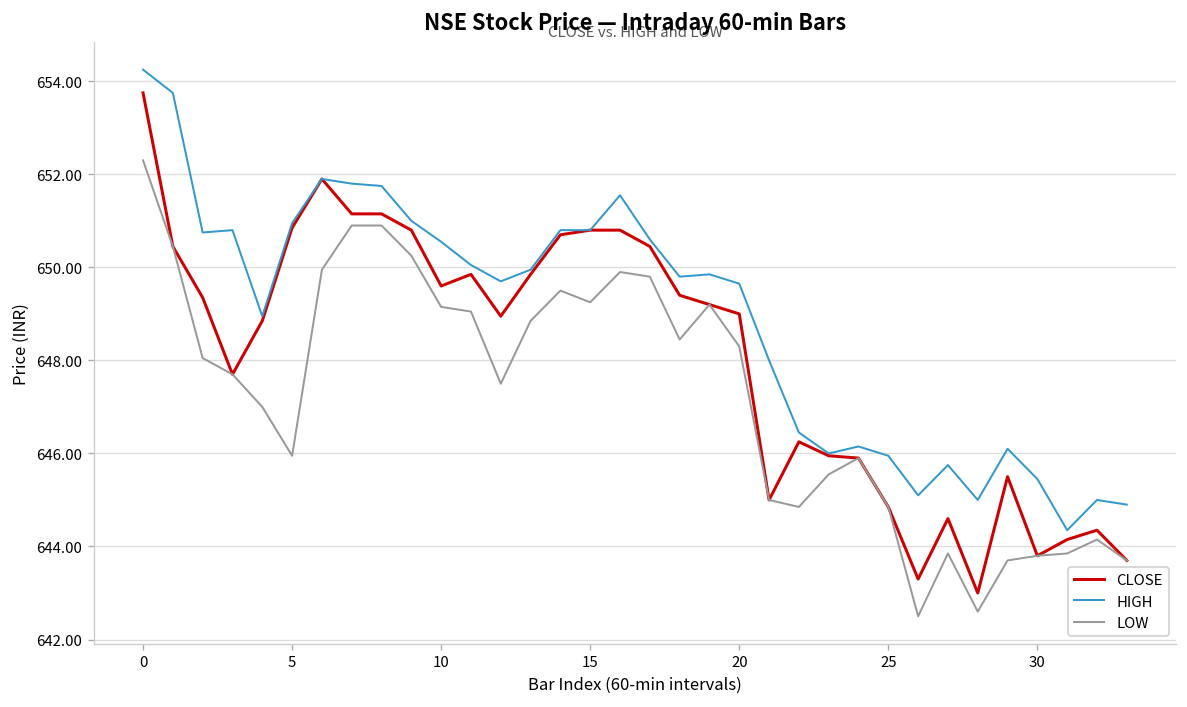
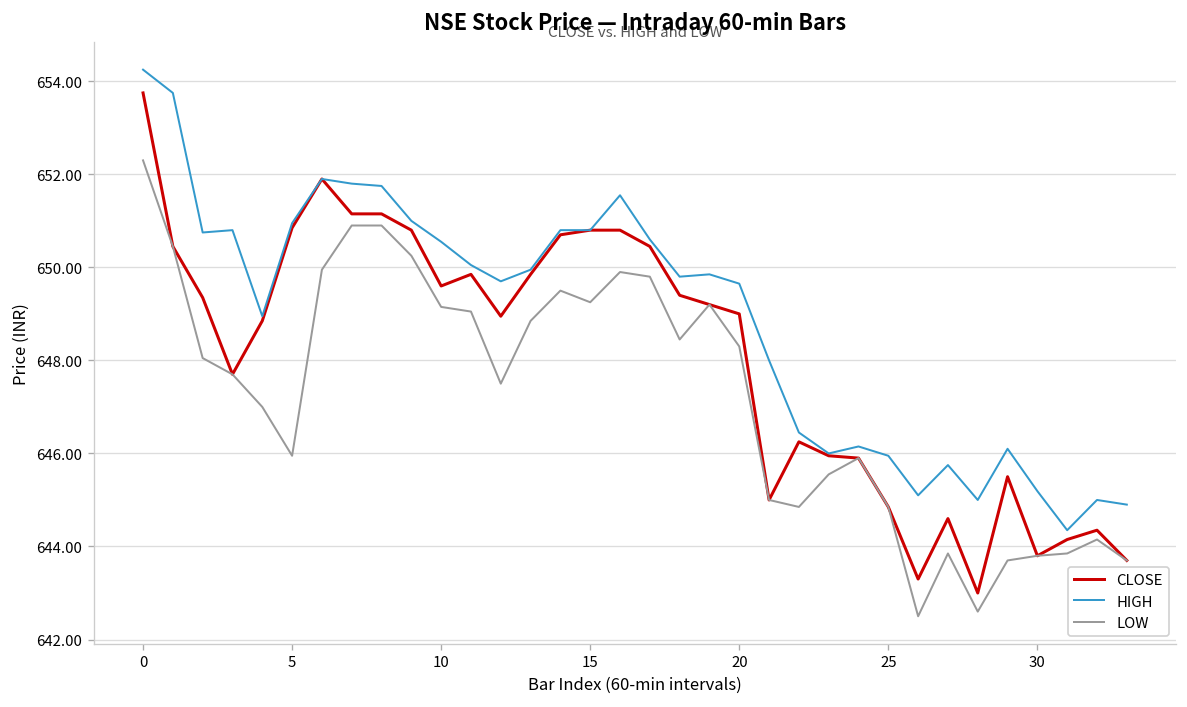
HIGH, 30: 645.5 -> 645.2
